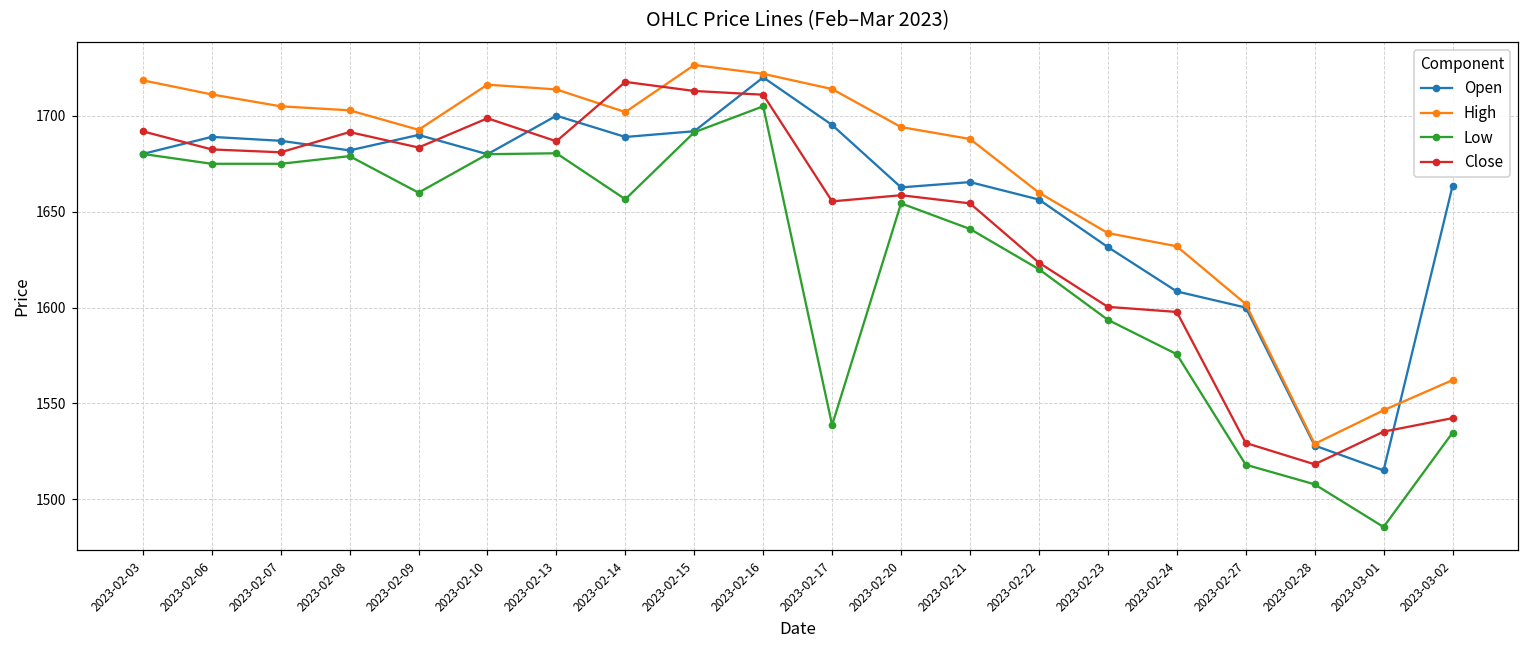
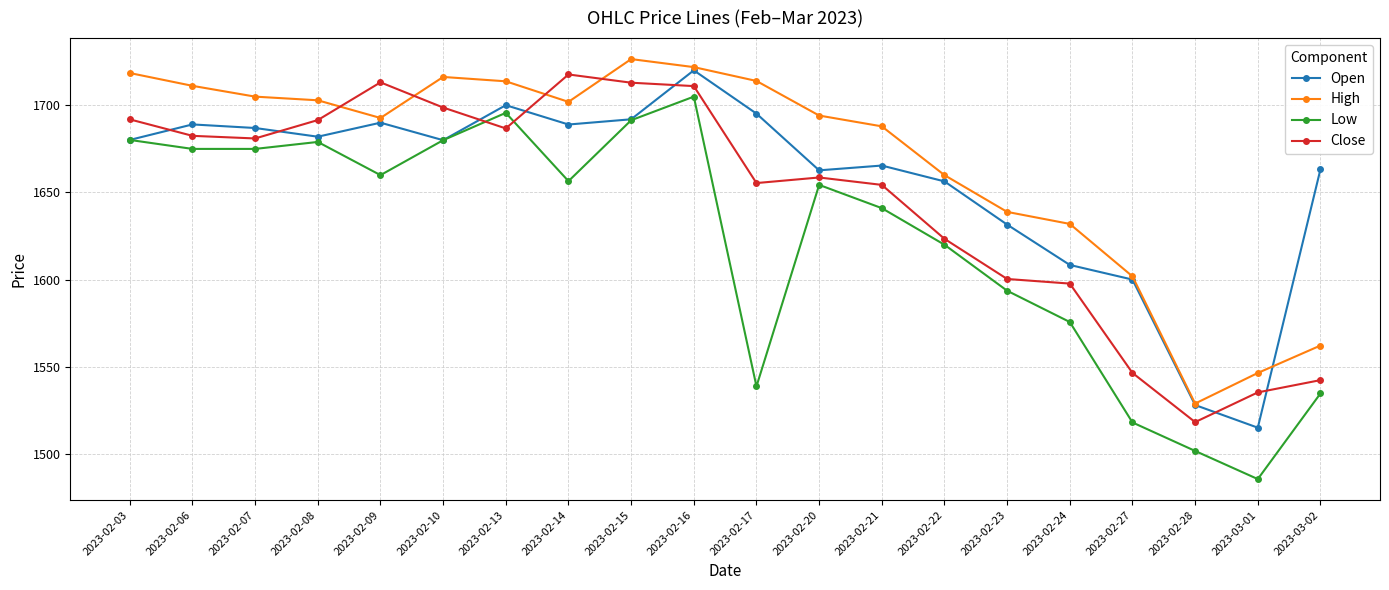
Close, 2023-02-09: 1684 -> 1713
Low, 2023-02-13: 1681 -> 1696
Close, 2023-02-27: 1529 -> 1546
Low, 2023-02-28: 1508 -> 1502
